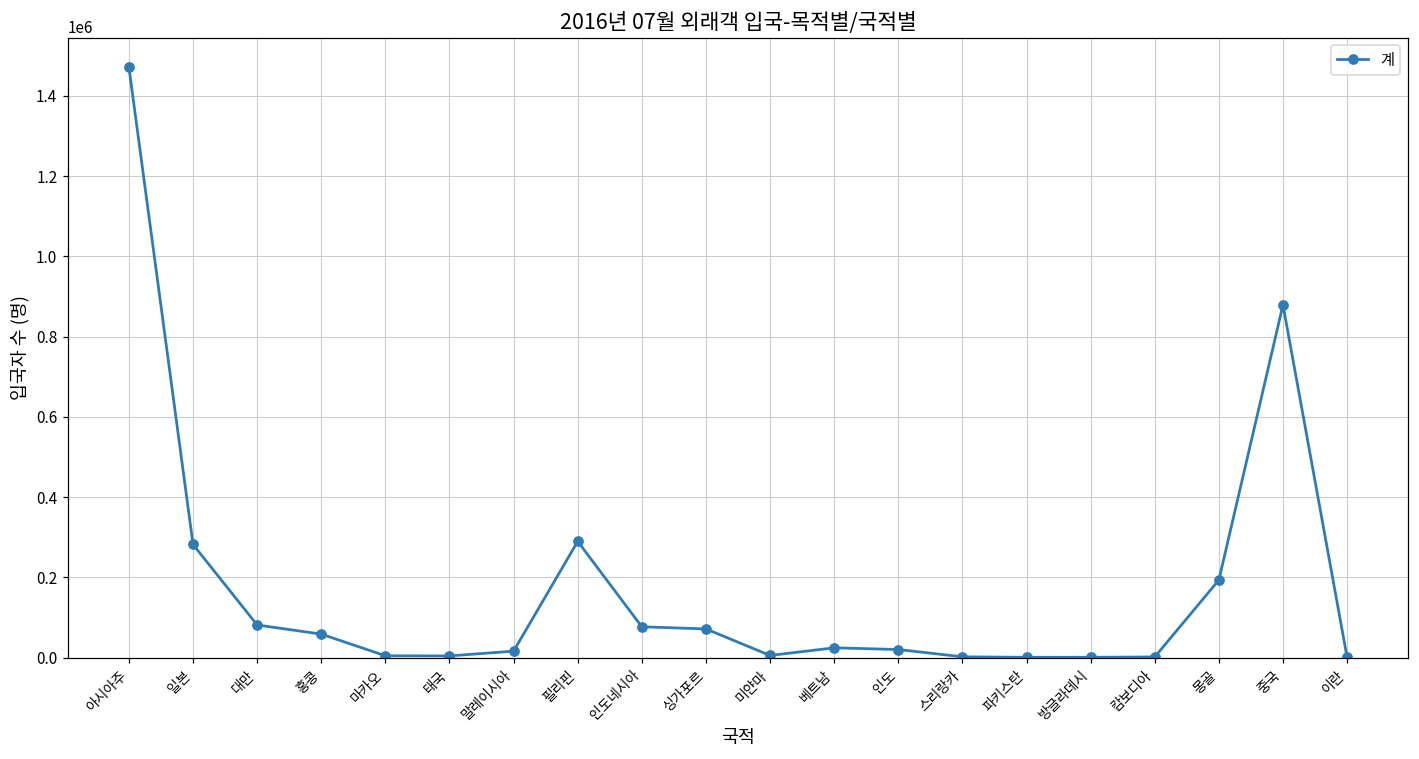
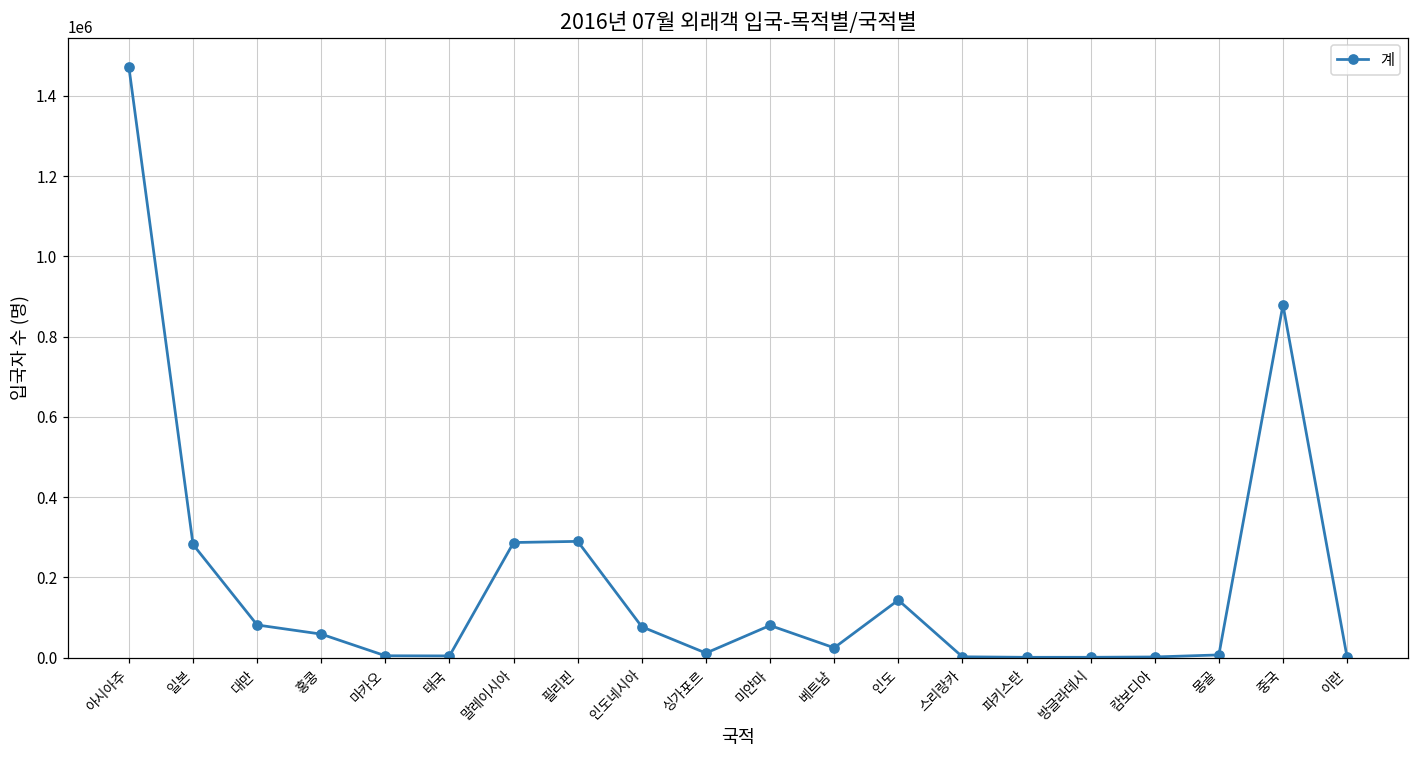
말레이시아: 20000 -> 290000
싱가포르: 70000 -> 10000
미얀마: 10000 -> 80000
인도: 20000 -> 140000
몽골: 190000 -> 10000
